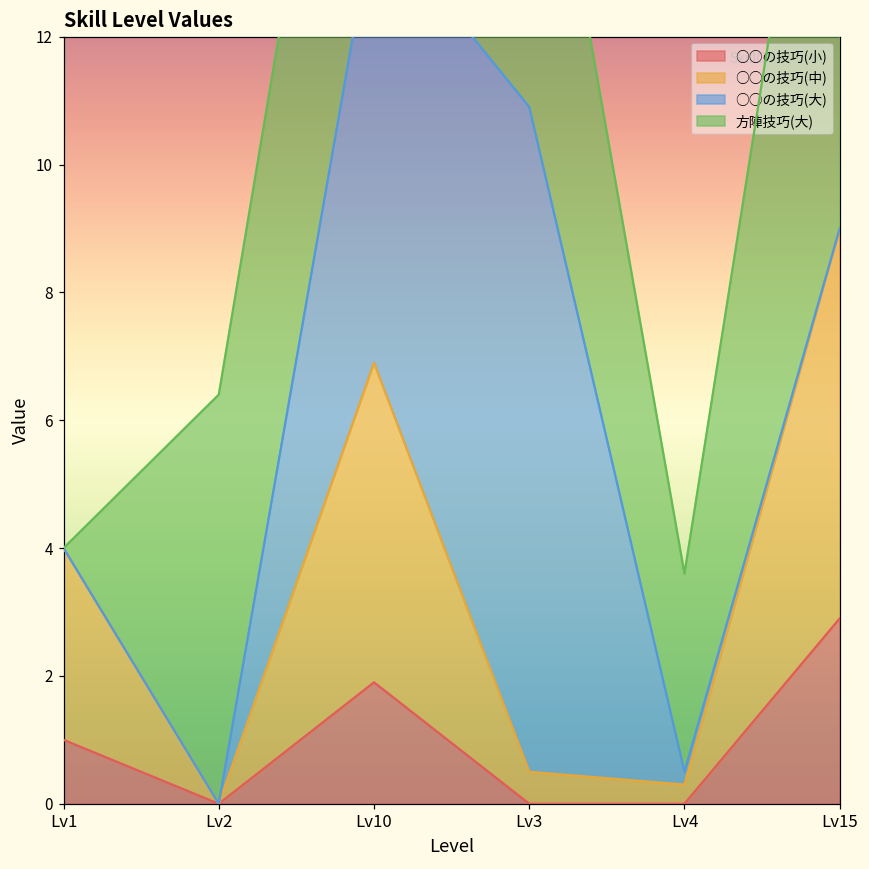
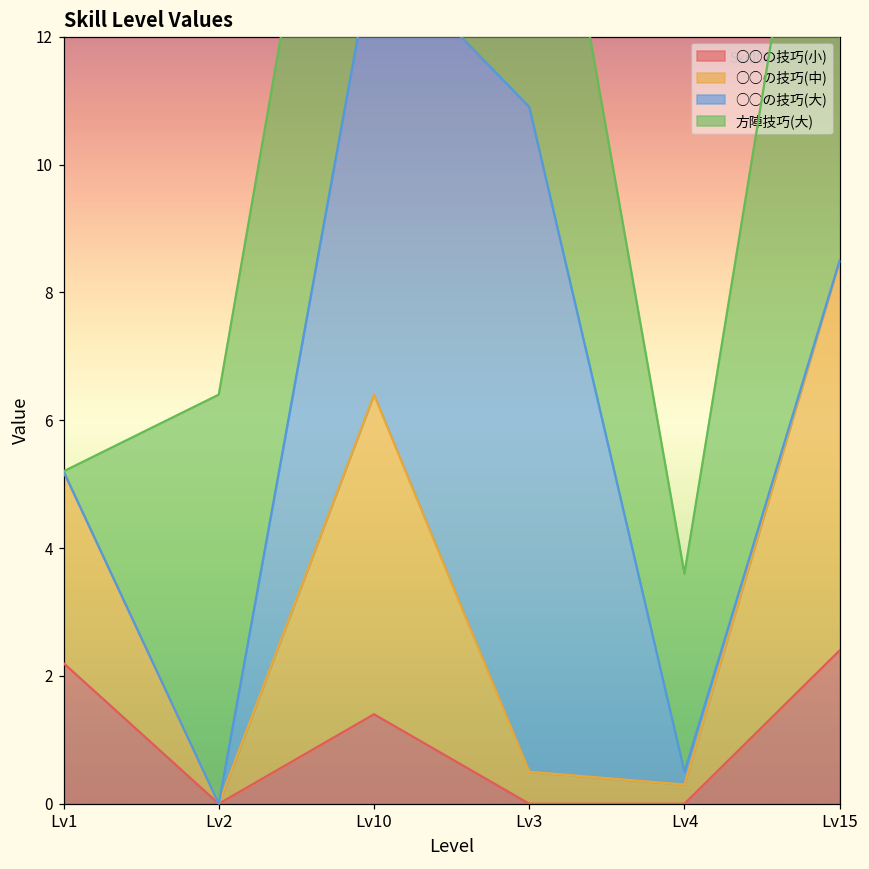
○○の技巧(小), Lv1: 1.0 -> 2.2
○○の技巧(小), Lv10: 1.9 -> 1.4
○○の技巧(小), Lv15: 2.9 -> 2.4
